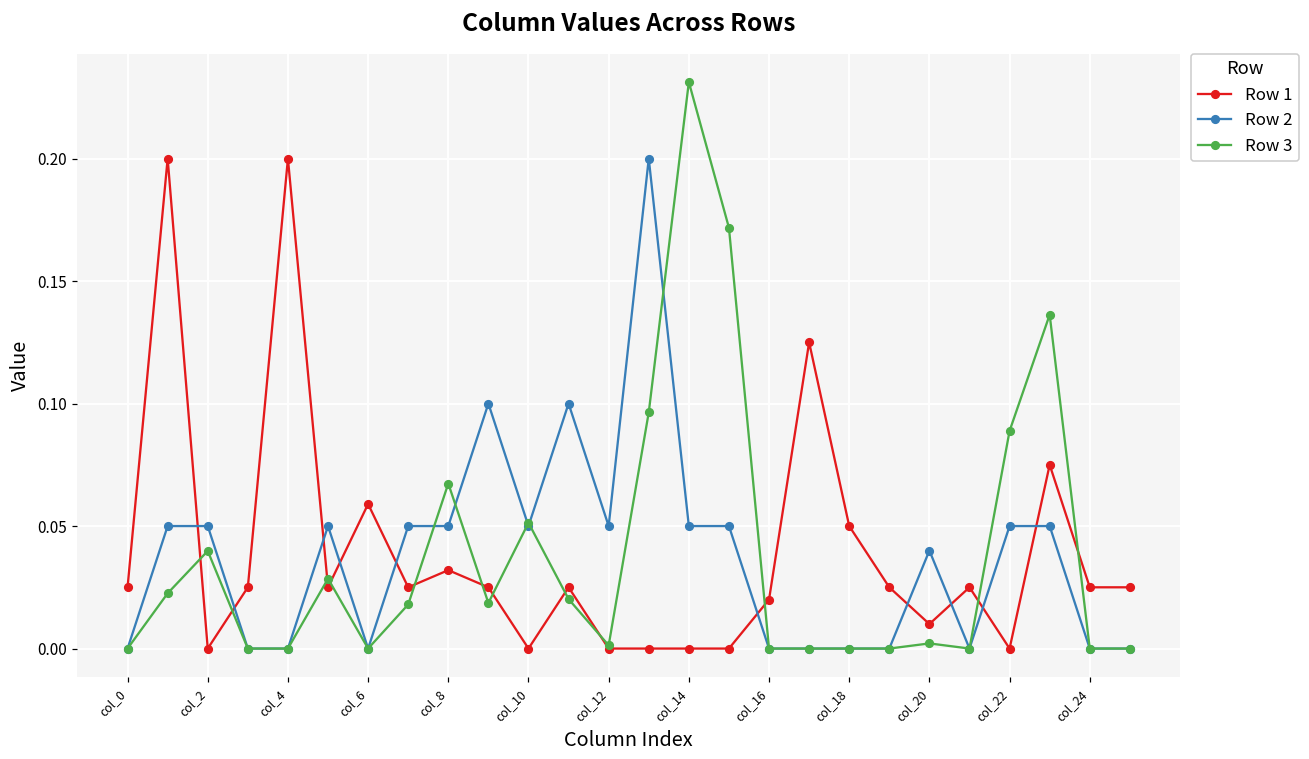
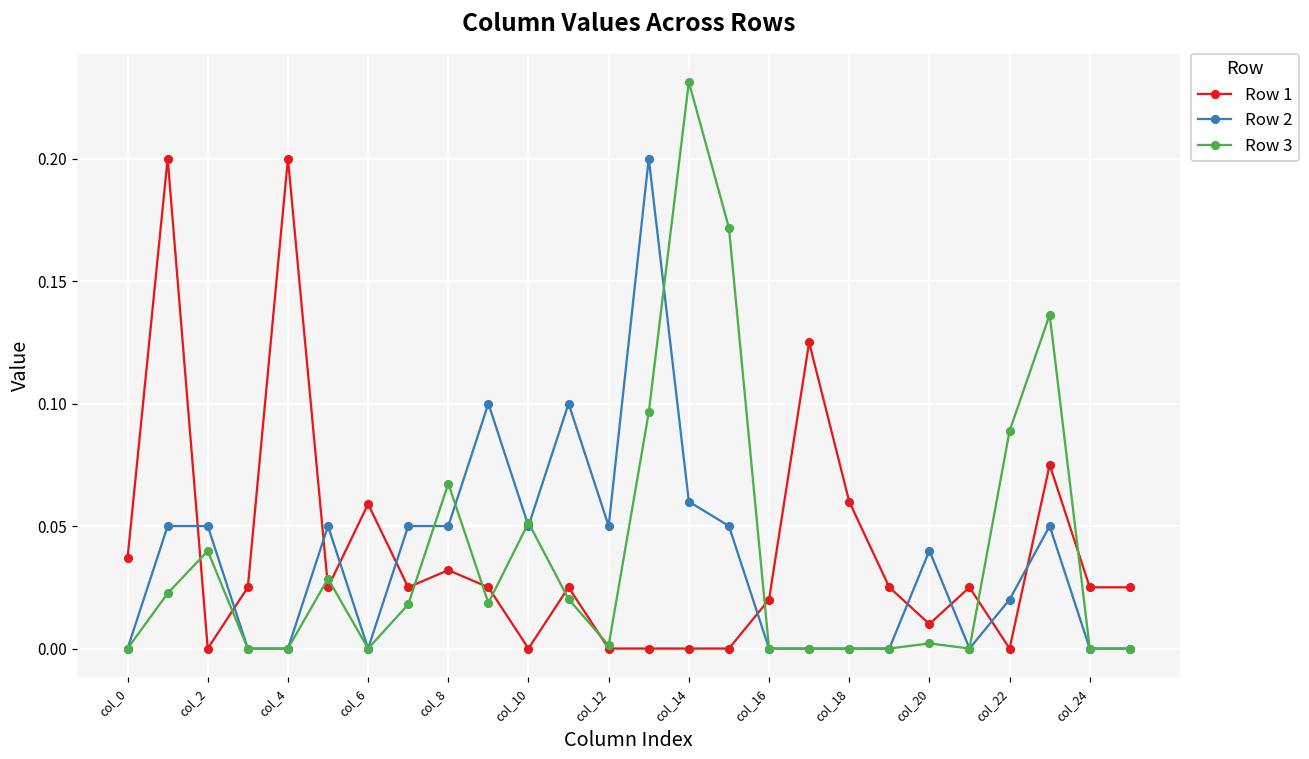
Row 1, col_0: 0.025 -> 0.037
Row 2, col_14: 0.05 -> 0.06
Row 1, col_18: 0.05 -> 0.06
Row 2, col_22: 0.05 -> 0.02
